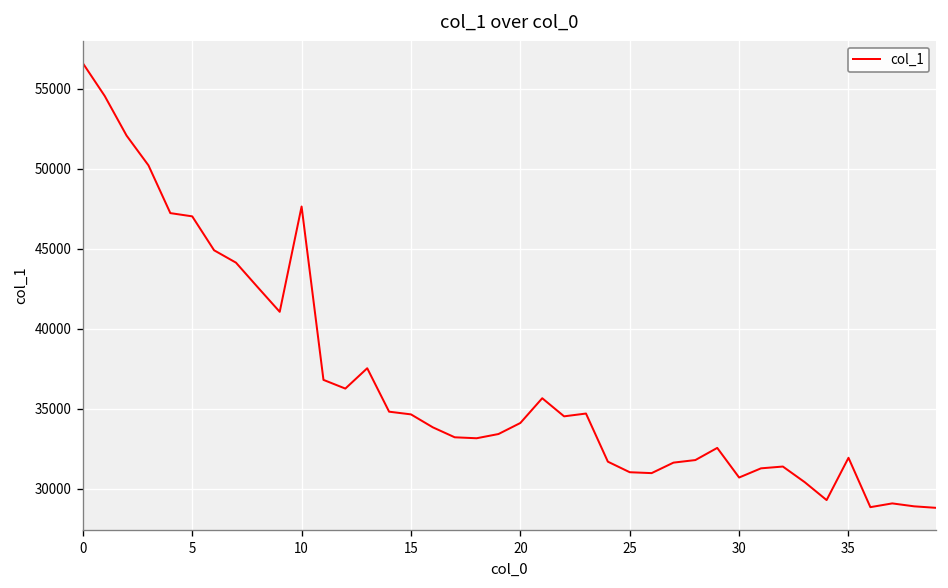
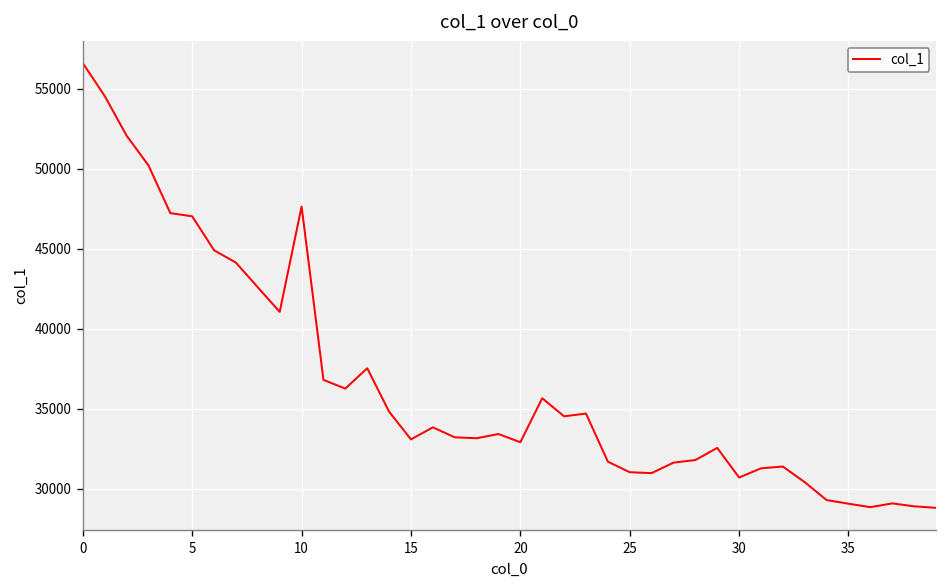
15: 34600 -> 33100
20: 34100 -> 32900
35: 31900 -> 29100
